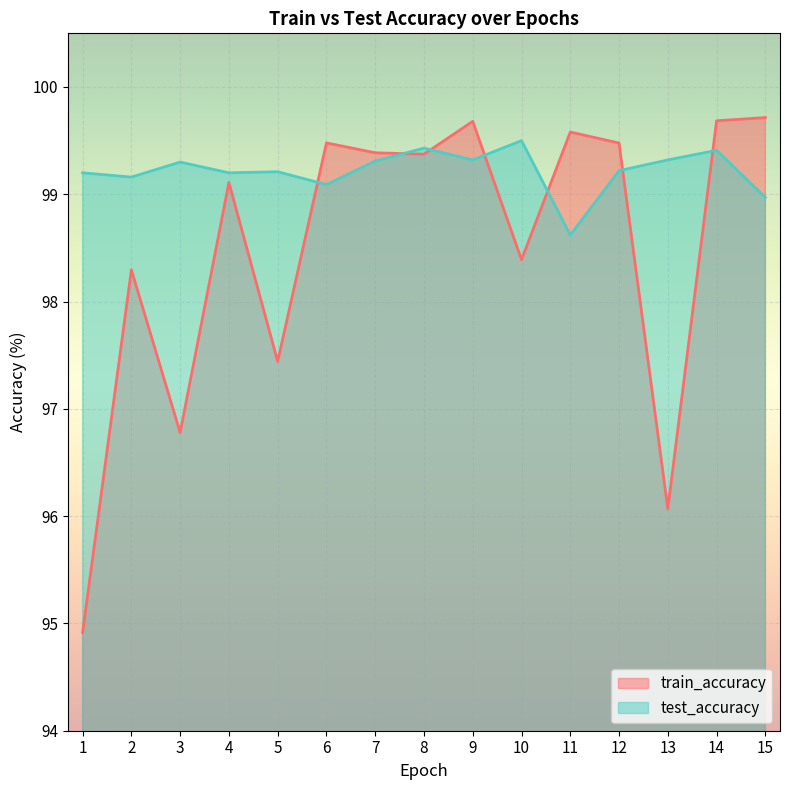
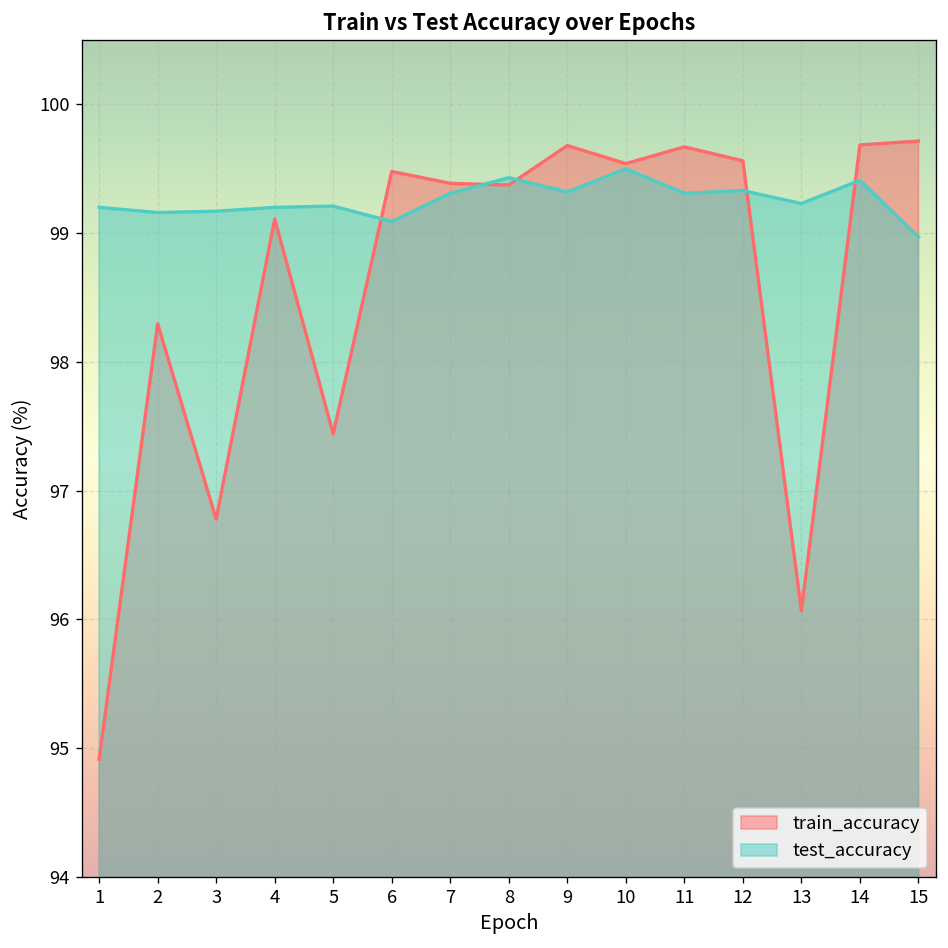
test_accuracy, 3: 99.30 -> 99.17
train_accuracy, 10: 98.39 -> 99.54
train_accuracy, 11: 99.58 -> 99.67
test_accuracy, 11: 98.62 -> 99.31
train_accuracy, 12: 99.48 -> 99.56
test_accuracy, 12: 99.22 -> 99.33
test_accuracy, 13: 99.32 -> 99.23
